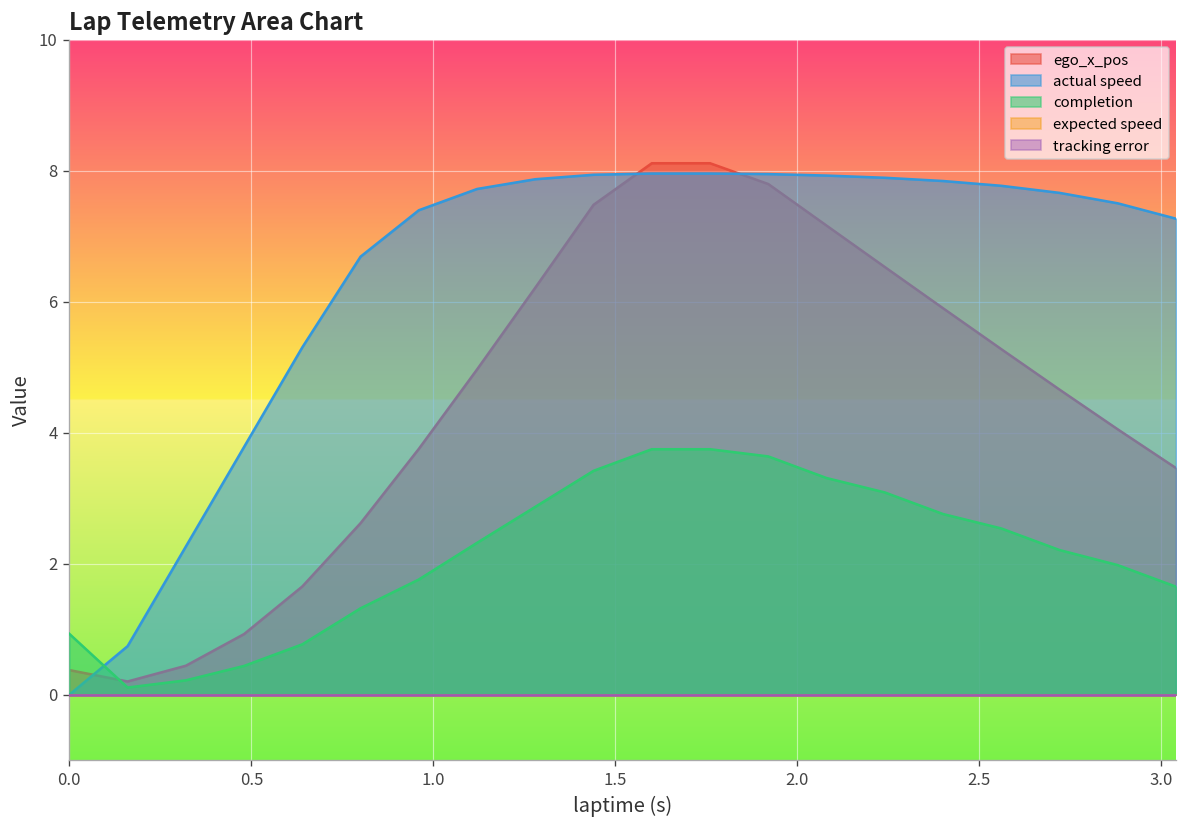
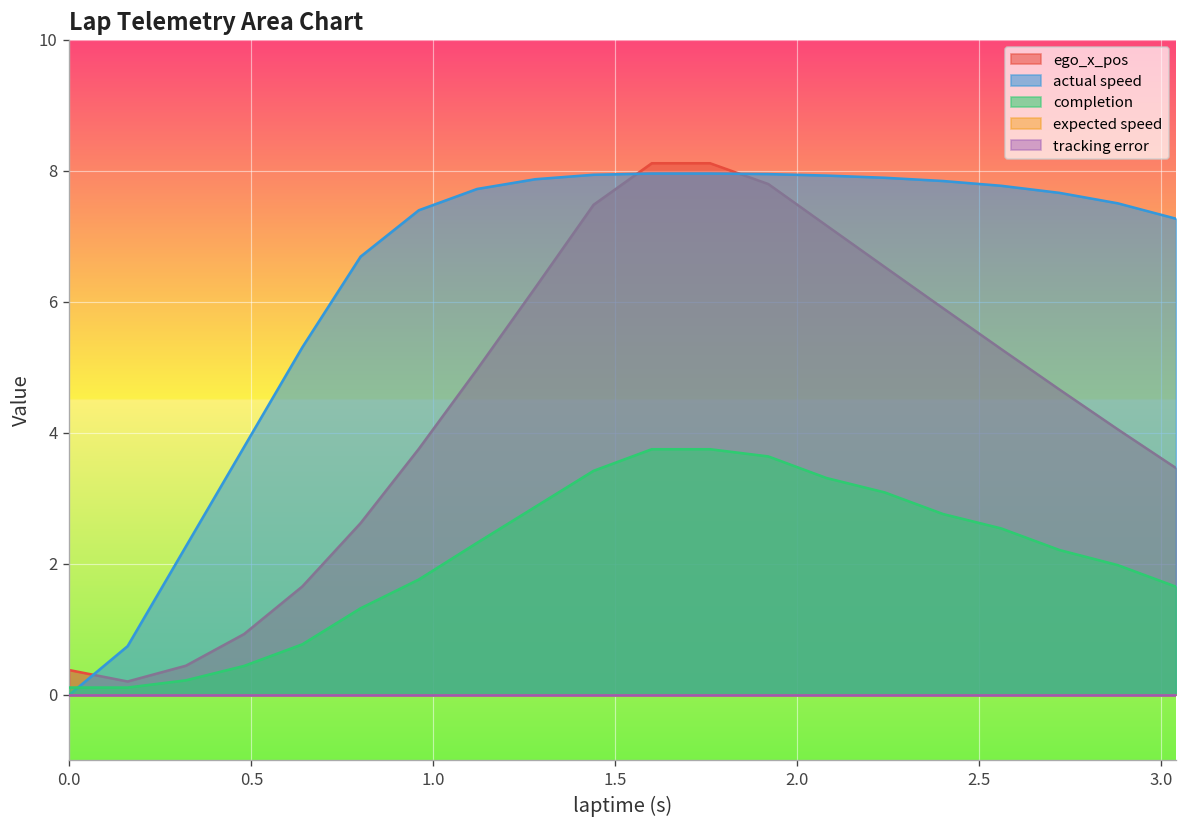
completion, 0.0: 0.9 -> 0.1
